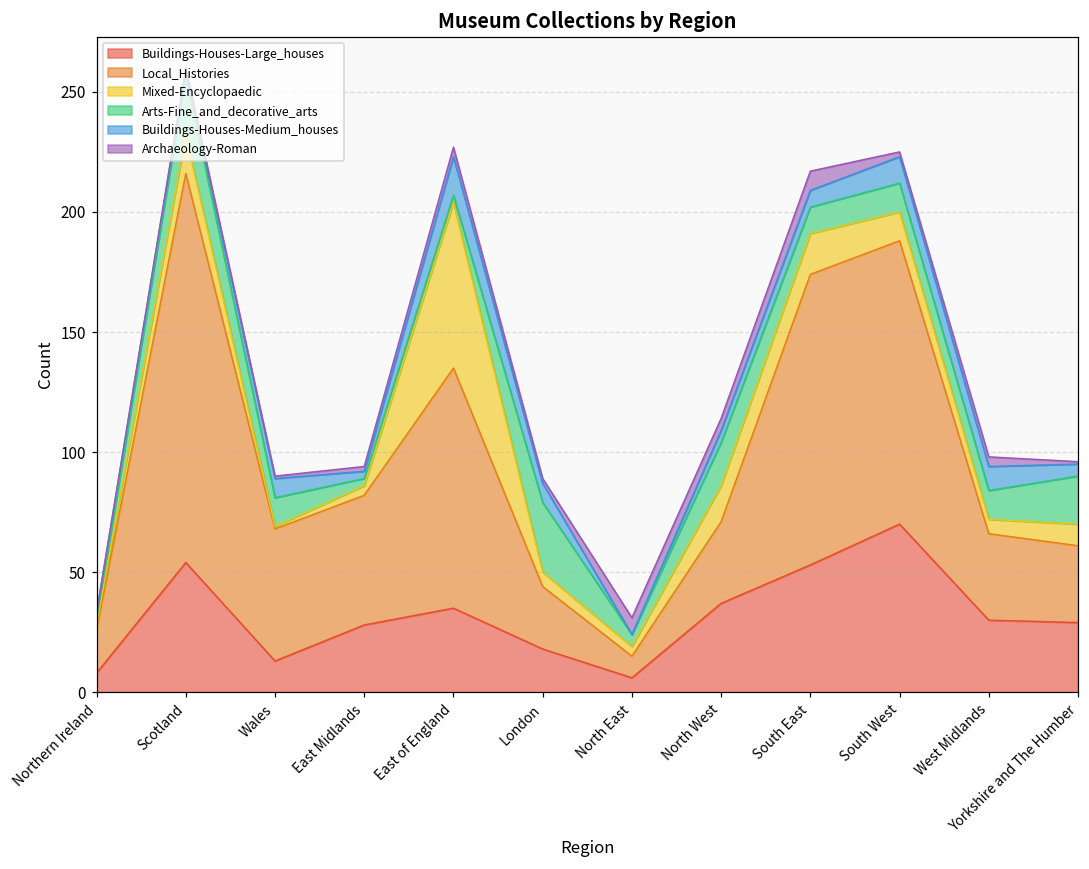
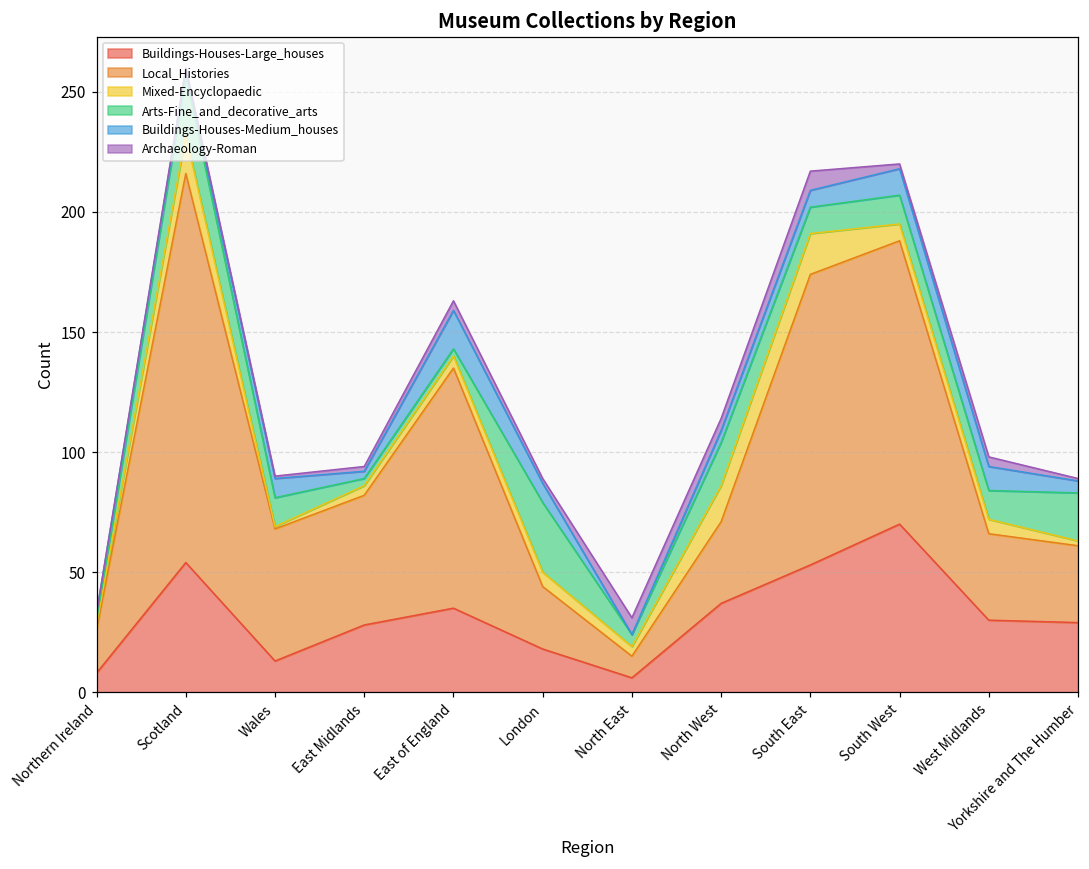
Mixed-Encyclopaedic, East of England: 69 -> 5
Mixed-Encyclopaedic, South West: 12 -> 7
Mixed-Encyclopaedic, Yorkshire and The Humber: 9 -> 2
